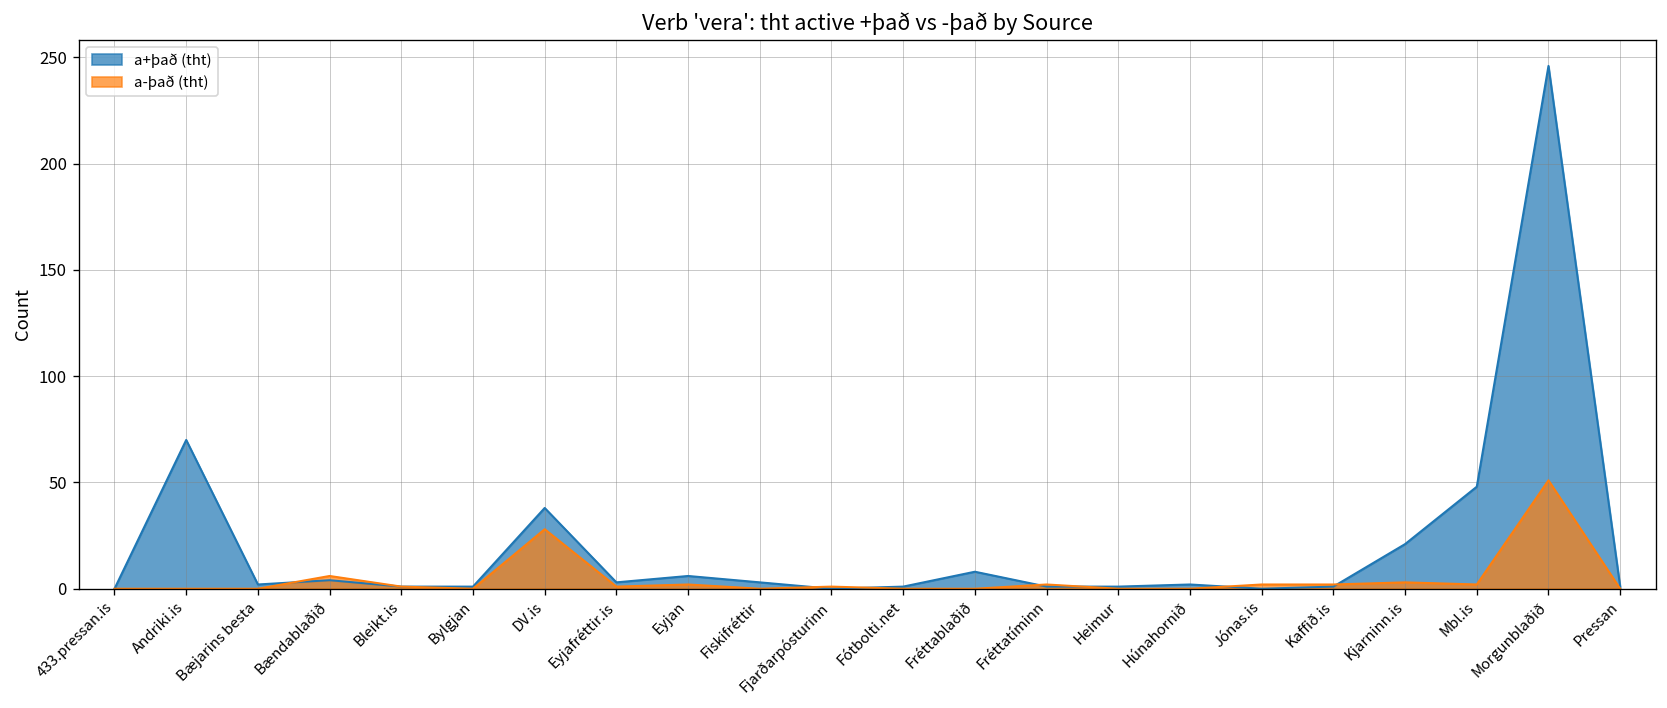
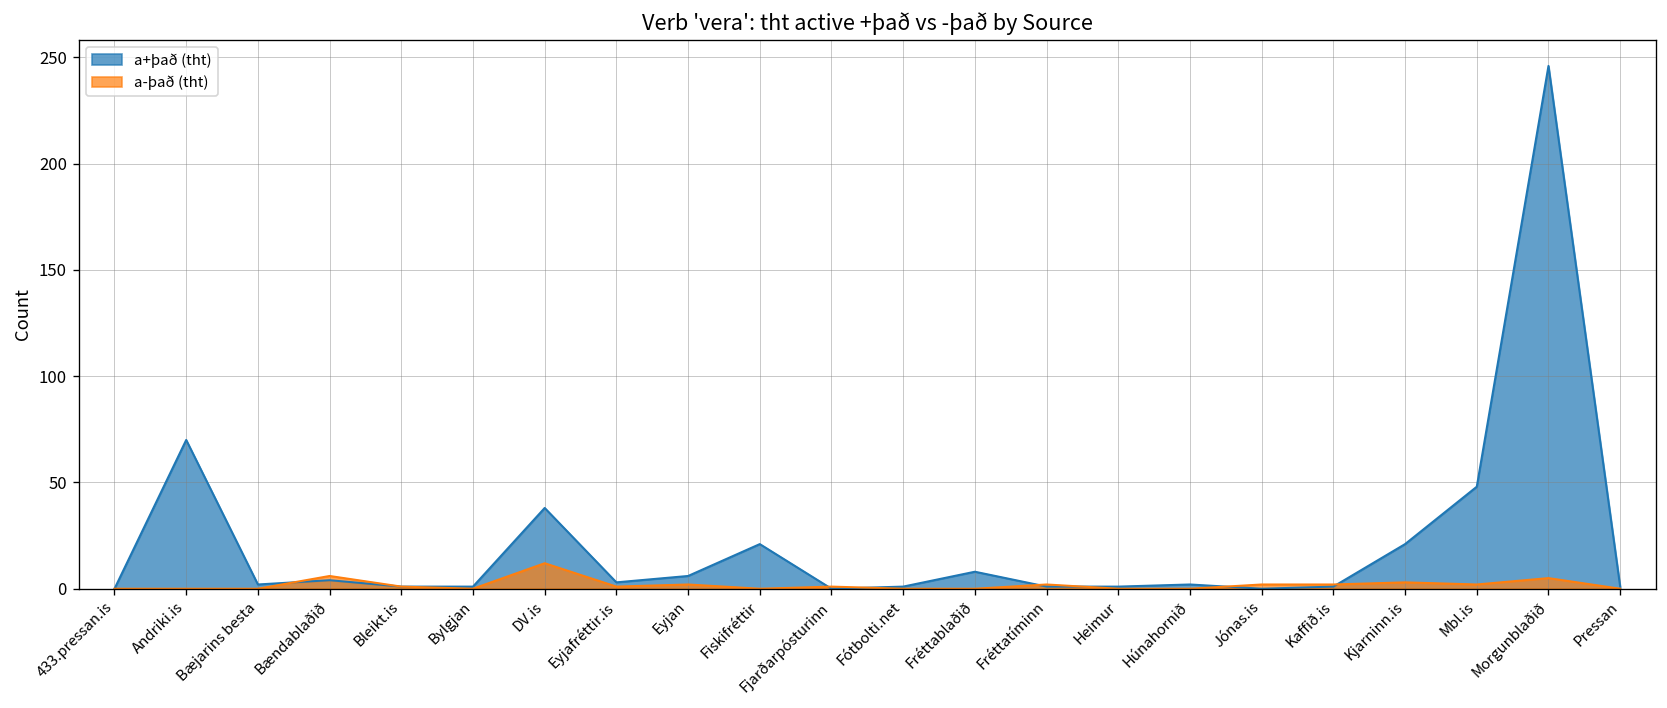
a-það (tht), DV.is: 28 -> 12
a+það (tht), Fiskifréttir: 3 -> 21
a-það (tht), Morgunblaðið: 51 -> 5
